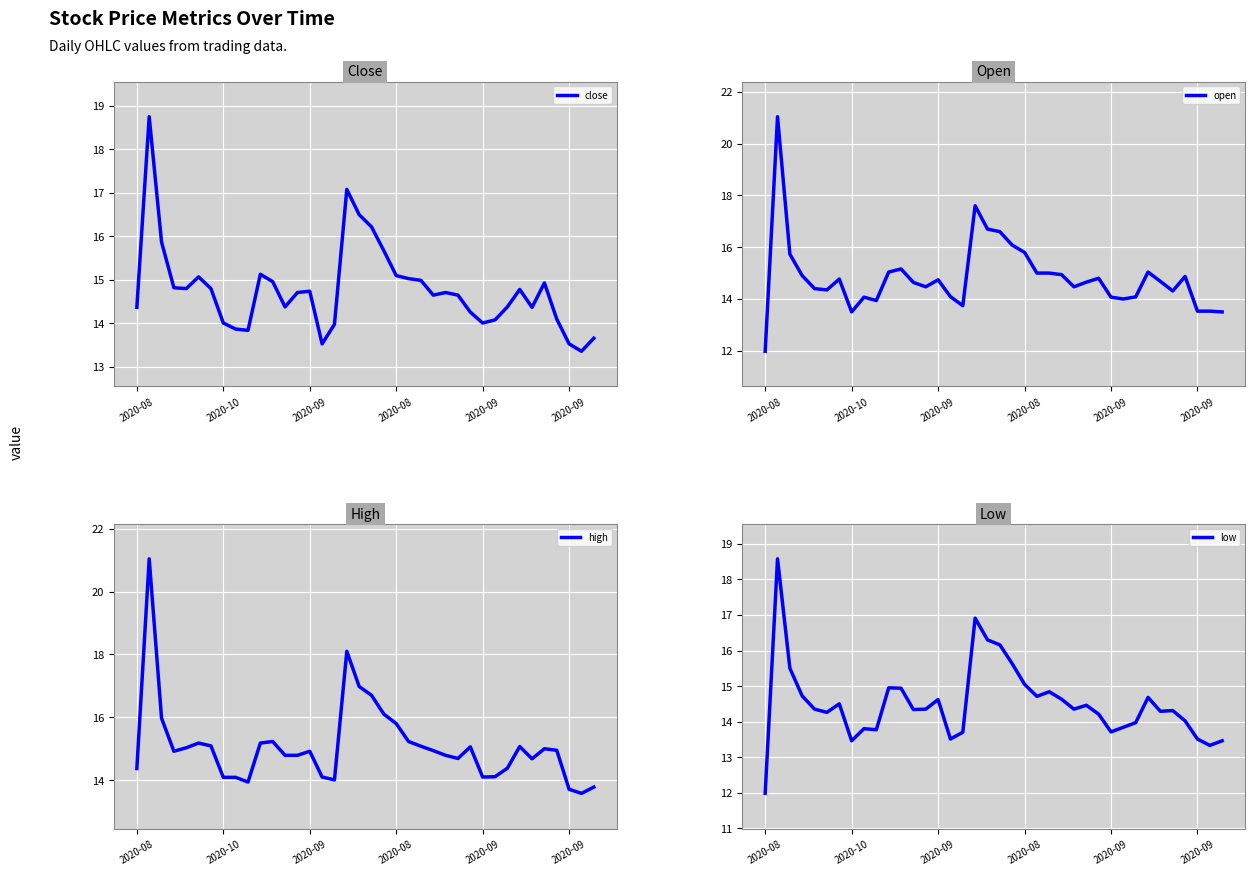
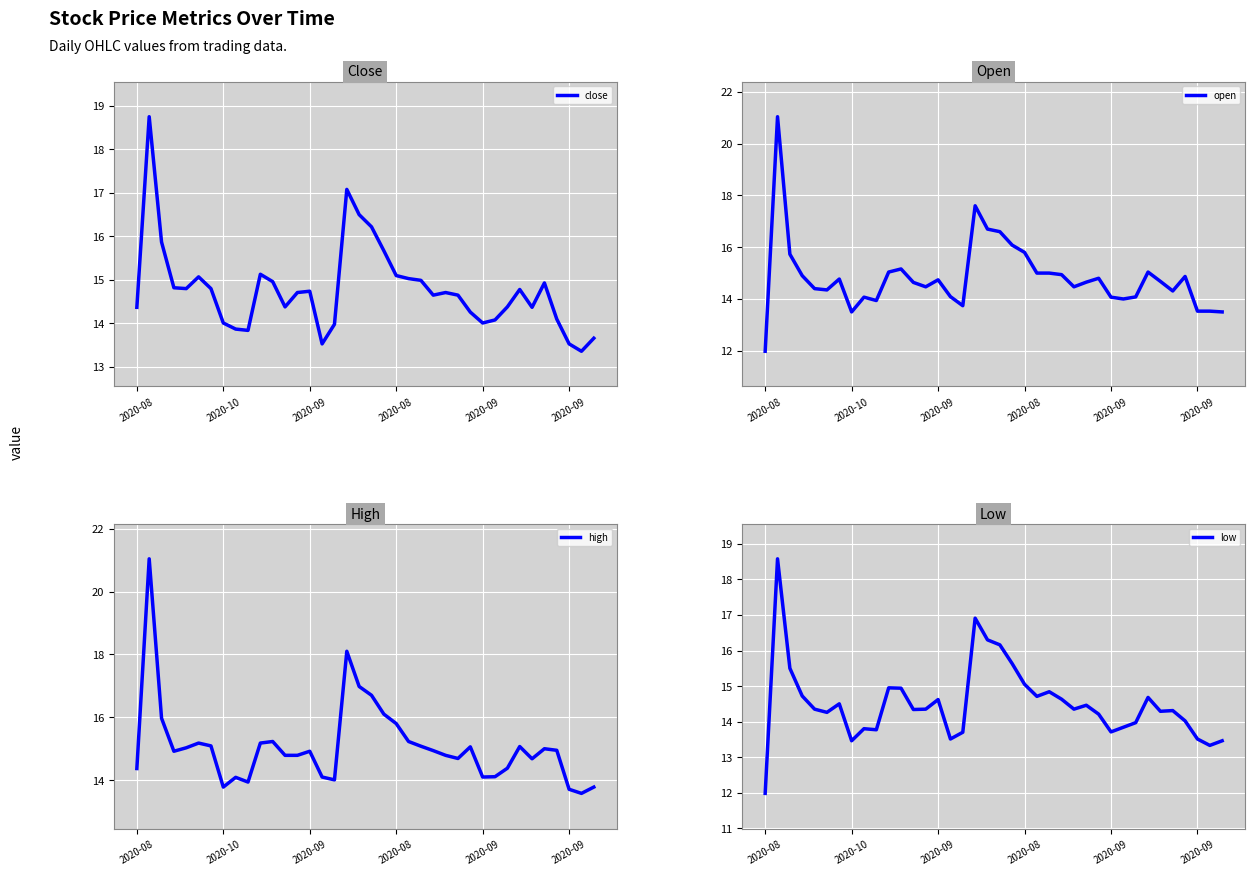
High, 2020-10: 14.1 -> 13.8
